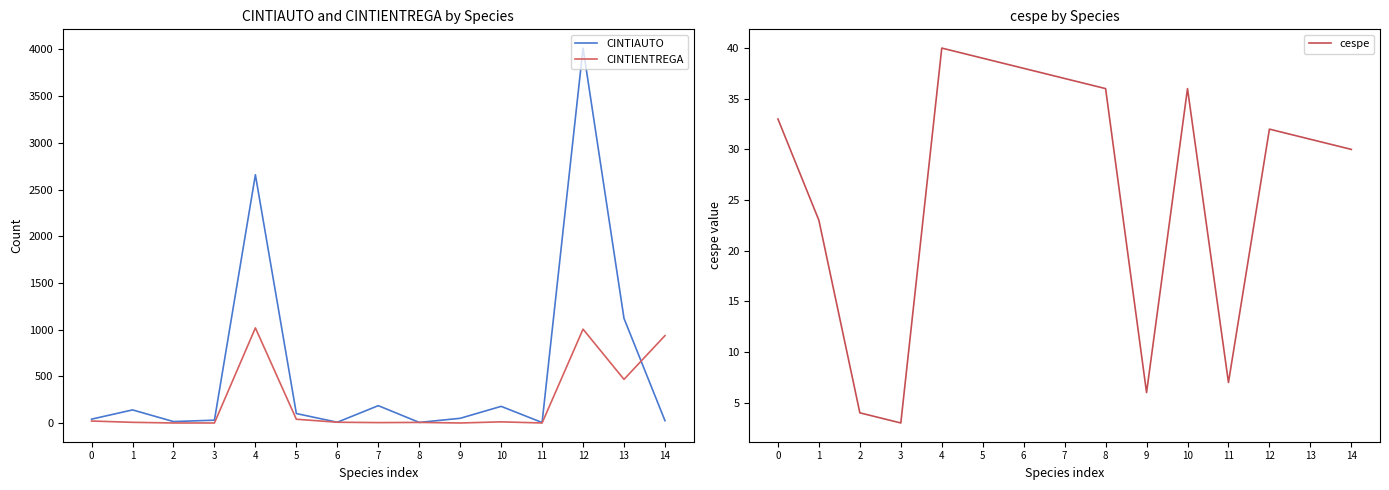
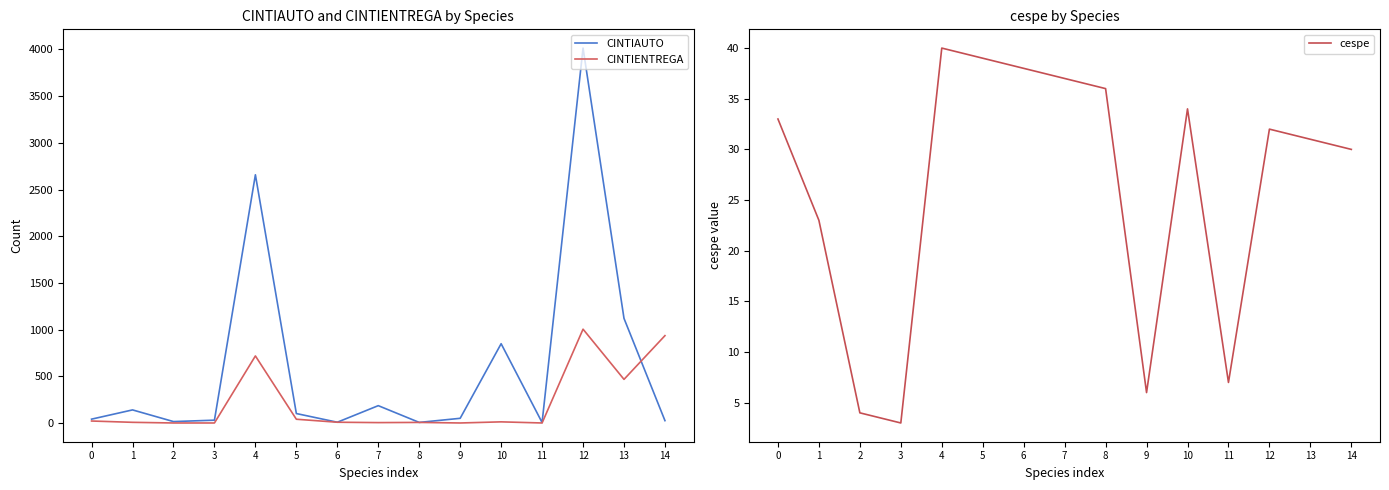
CINTIAUTO and CINTIENTREGA by Species, CINTIENTREGA, 4: 1000 -> 700
CINTIAUTO and CINTIENTREGA by Species, CINTIAUTO, 10: 200 -> 800
cespe by Species, 10: 36 -> 34
